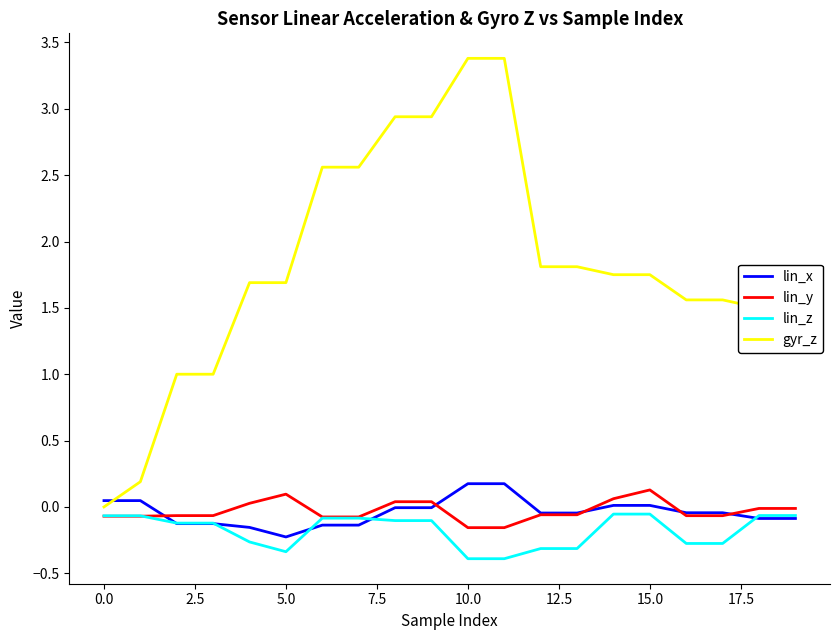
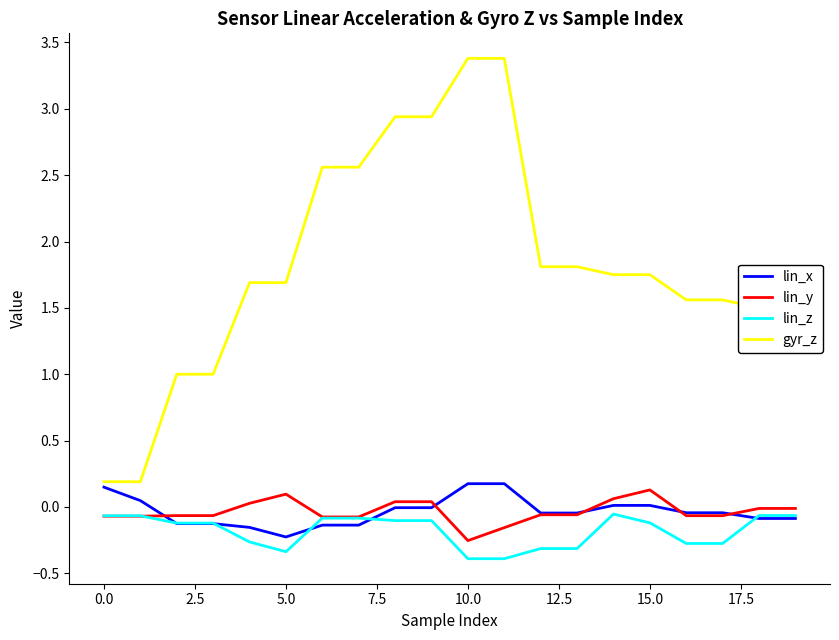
lin_x, 0.0: 0.05 -> 0.15
gyr_z, 0.0: 0.00 -> 0.19
lin_y, 10.0: -0.16 -> -0.25
lin_z, 15.0: -0.05 -> -0.12
